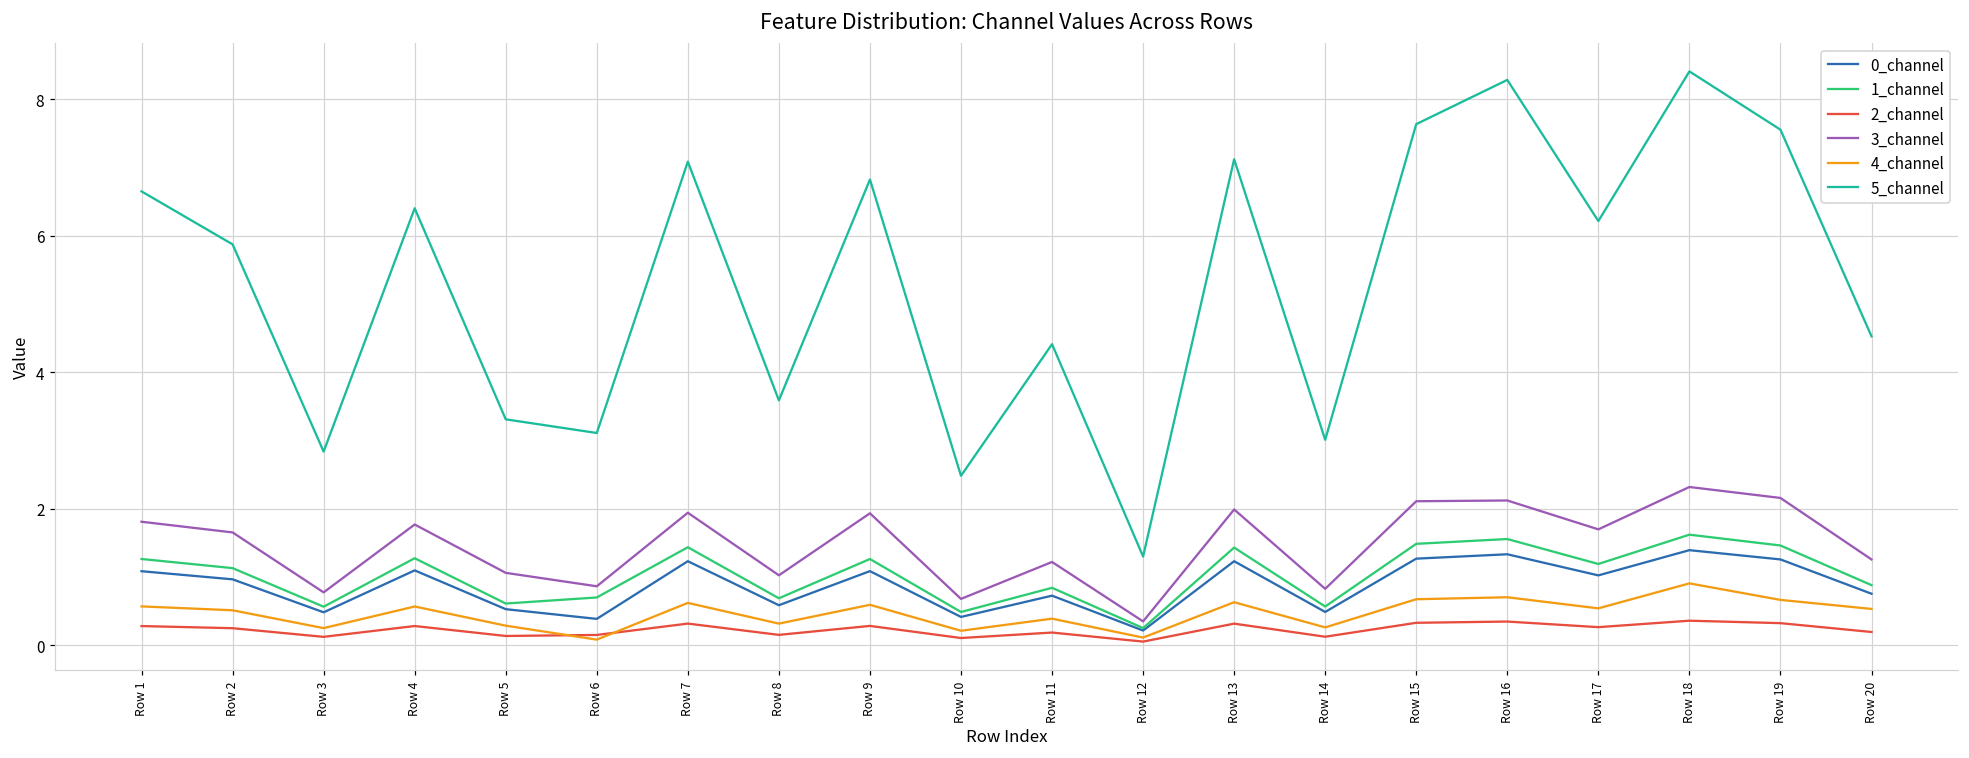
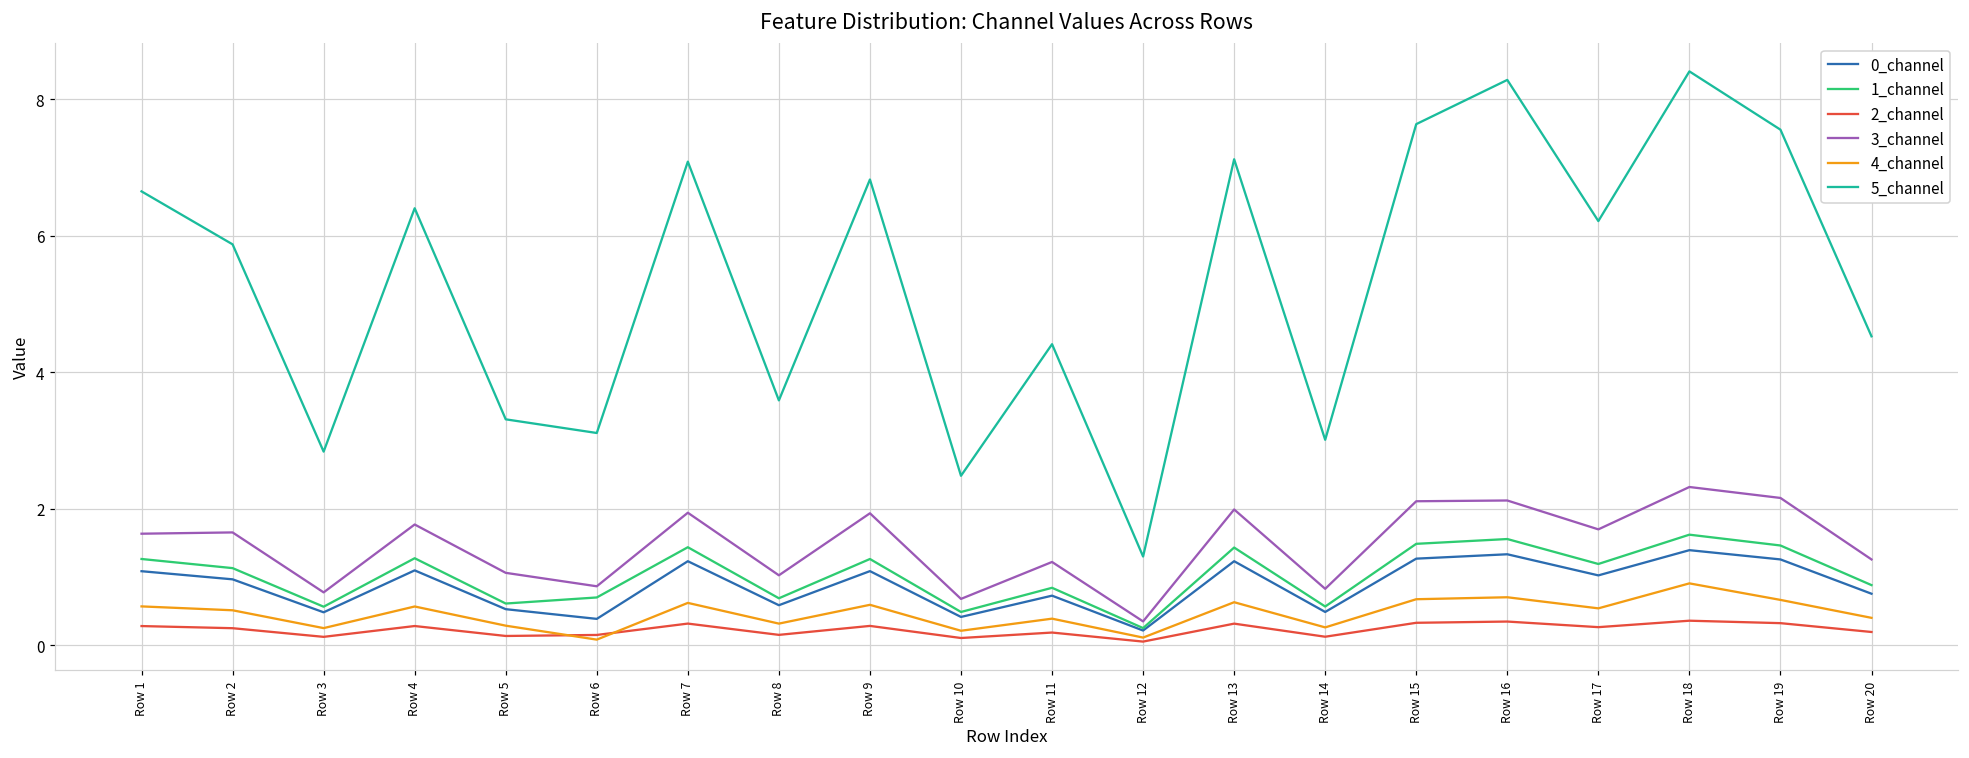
3_channel, Row 1: 1.8 -> 1.6
4_channel, Row 20: 0.5 -> 0.4
